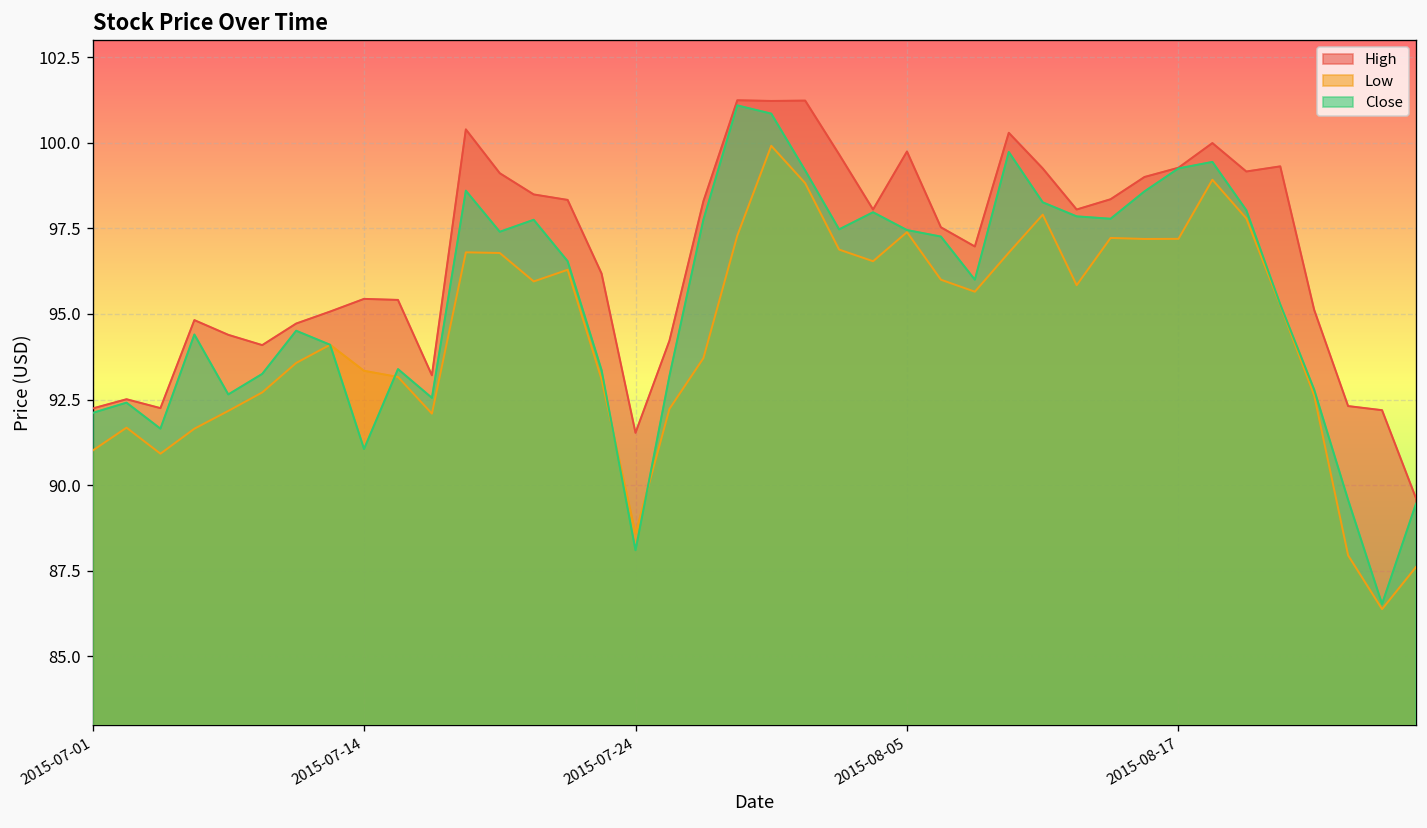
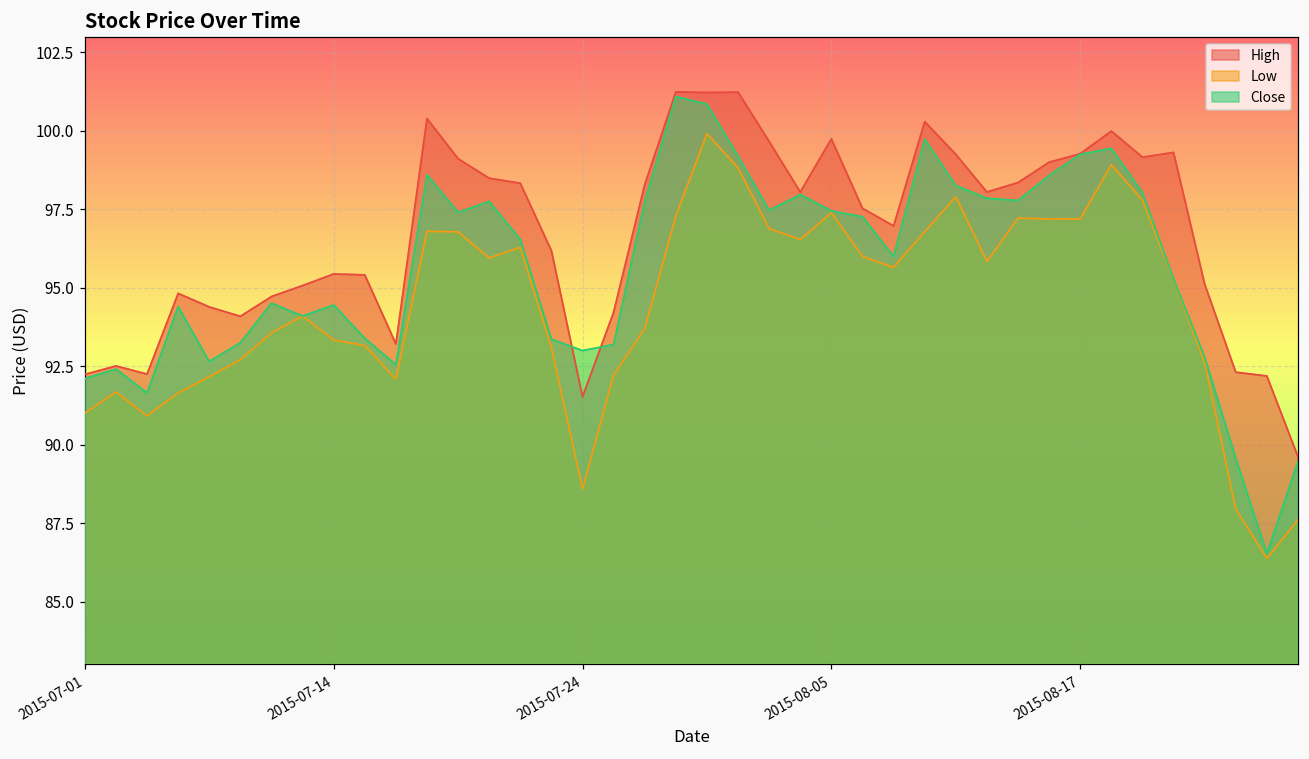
Close, 2015-07-14: 91.1 -> 94.4
Close, 2015-07-24: 88.1 -> 93.0
